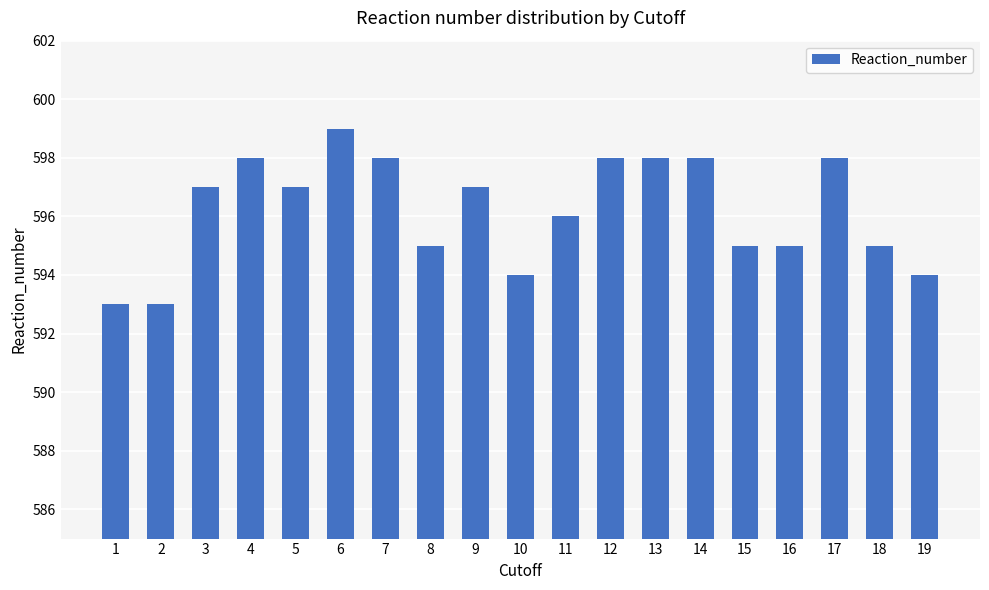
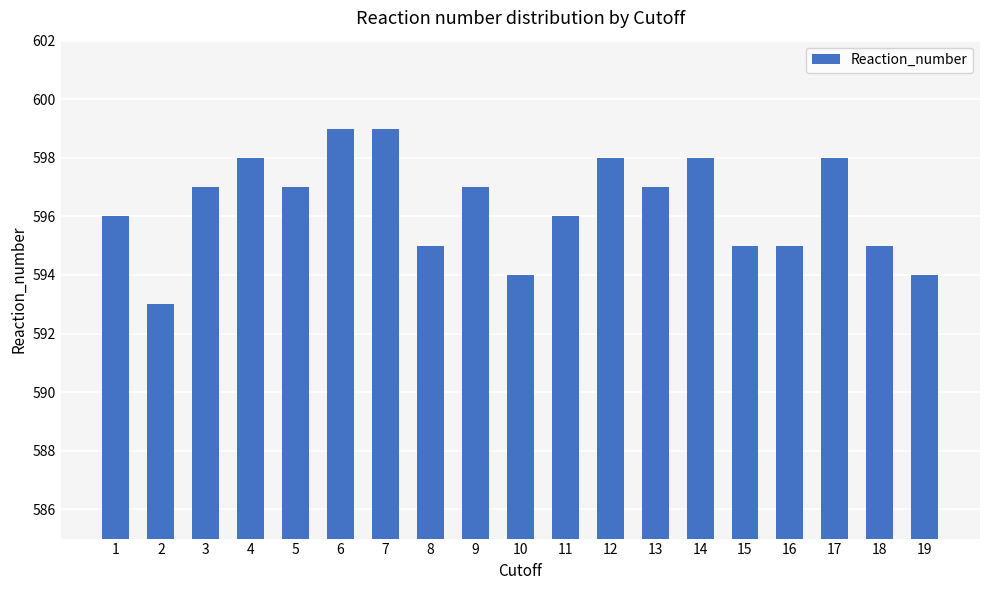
1: 593 -> 596
7: 598 -> 599
13: 598 -> 597
